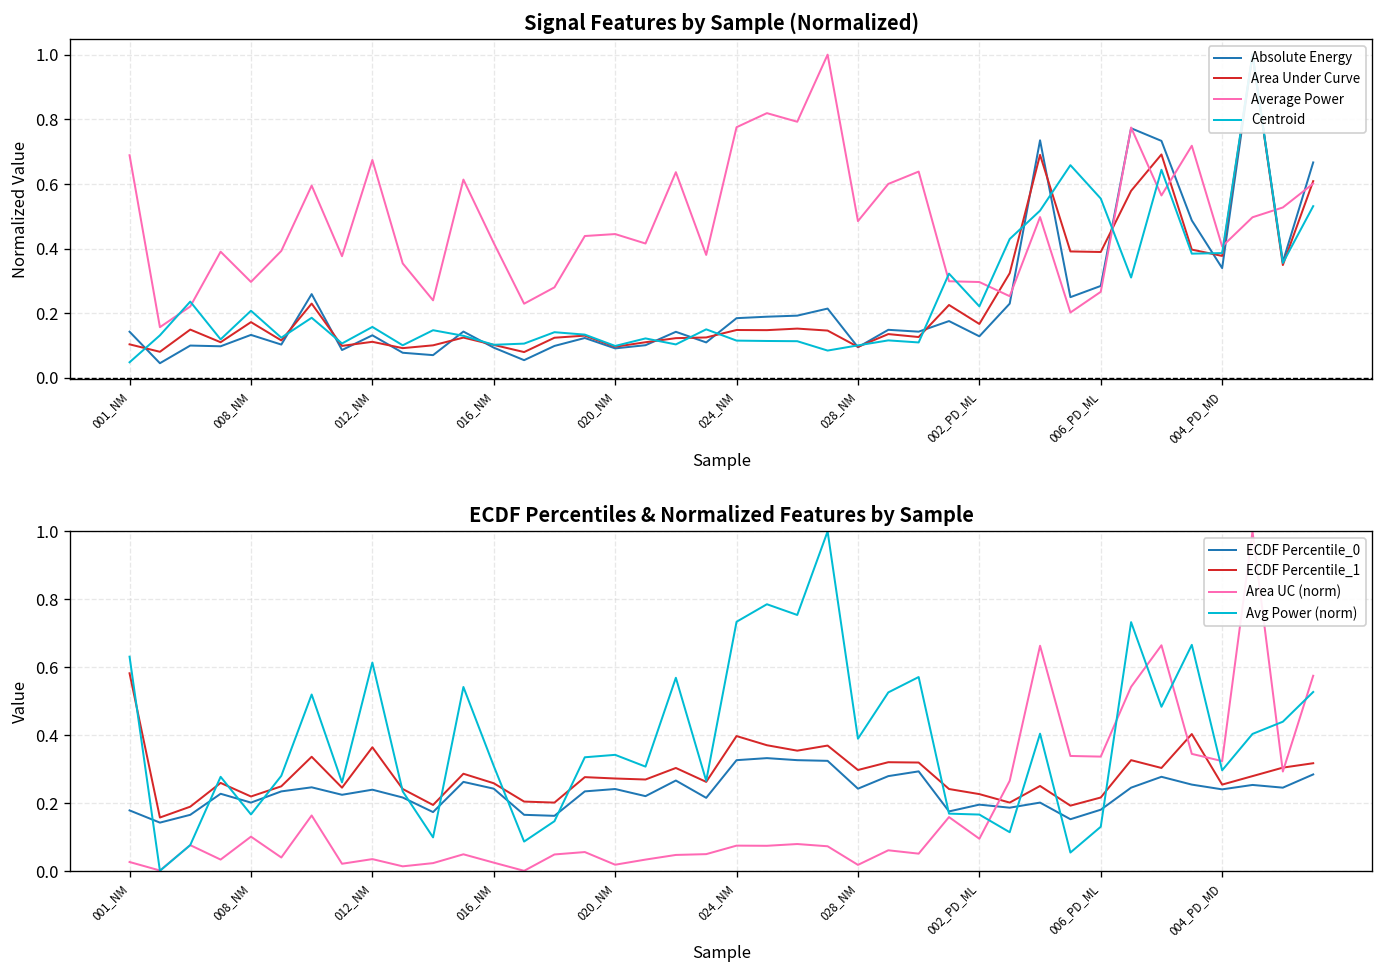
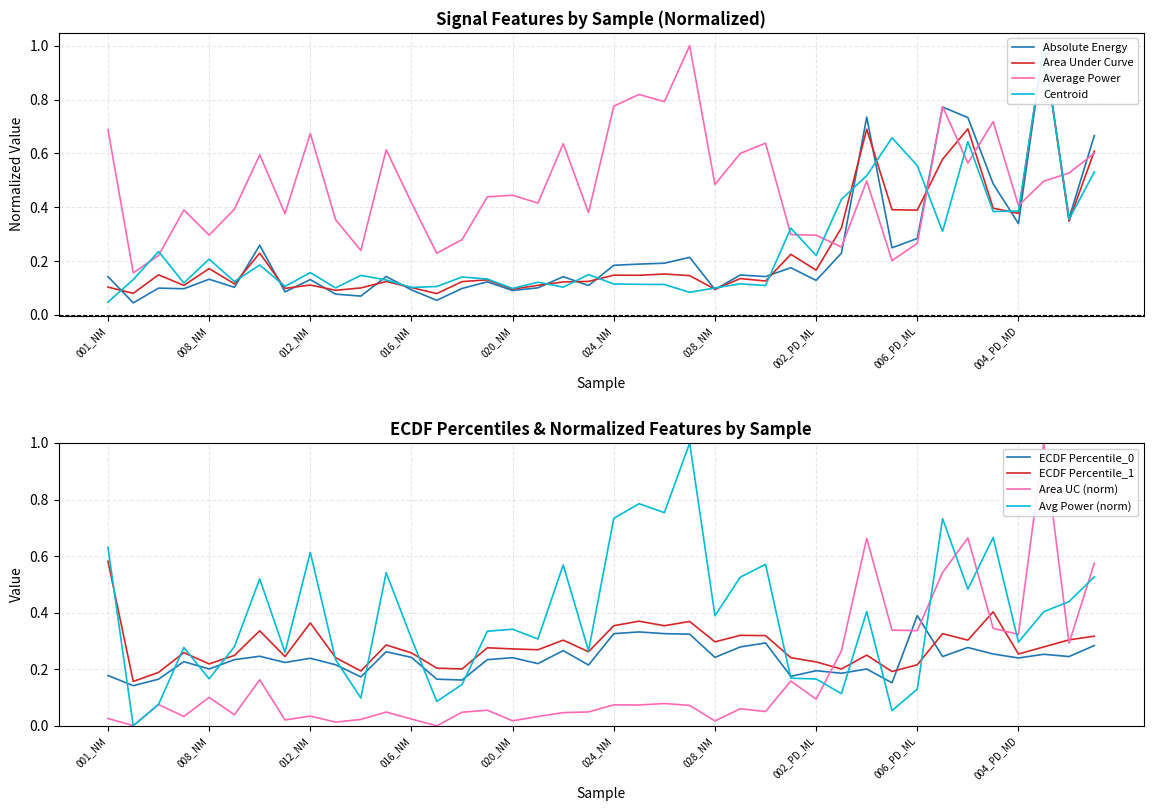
ECDF Percentiles & Normalized Features by Sample, ECDF Percentile_1, 024_NM: 0.40 -> 0.35
ECDF Percentiles & Normalized Features by Sample, ECDF Percentile_0, 006_PD_ML: 0.18 -> 0.39
